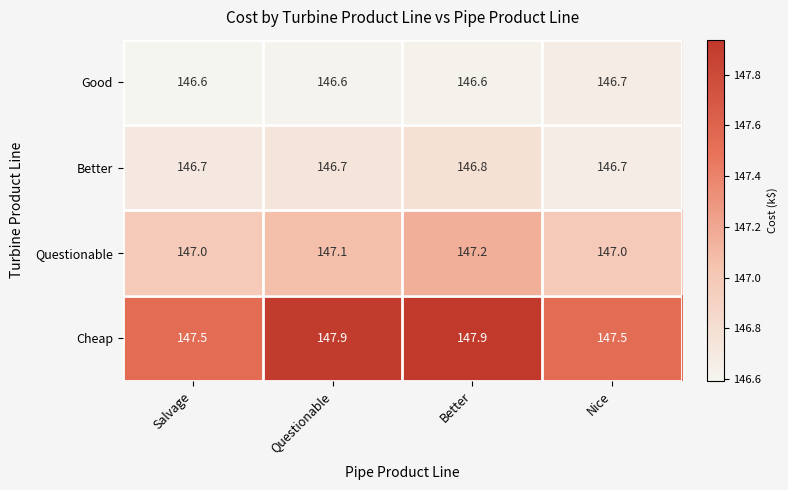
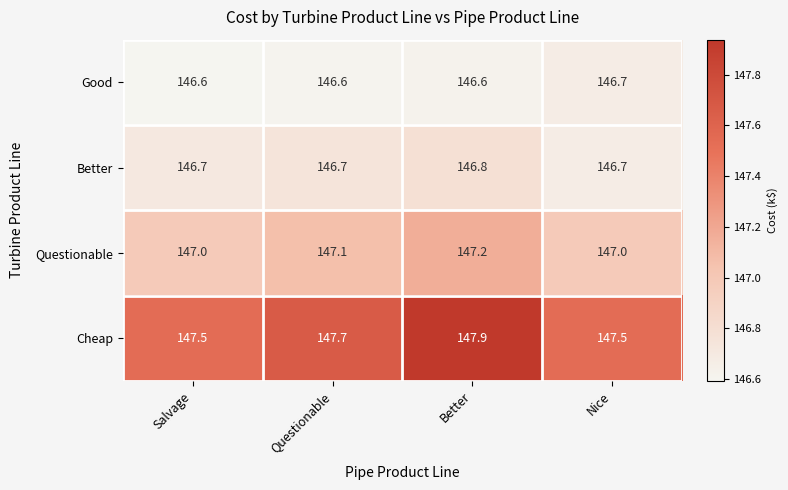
Cheap, Questionable: 147.9 -> 147.7
